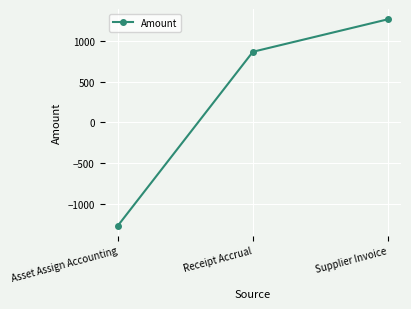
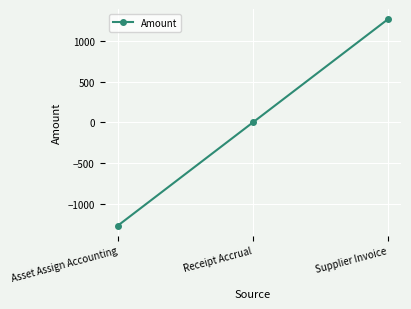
Receipt Accrual: 900 -> 0
